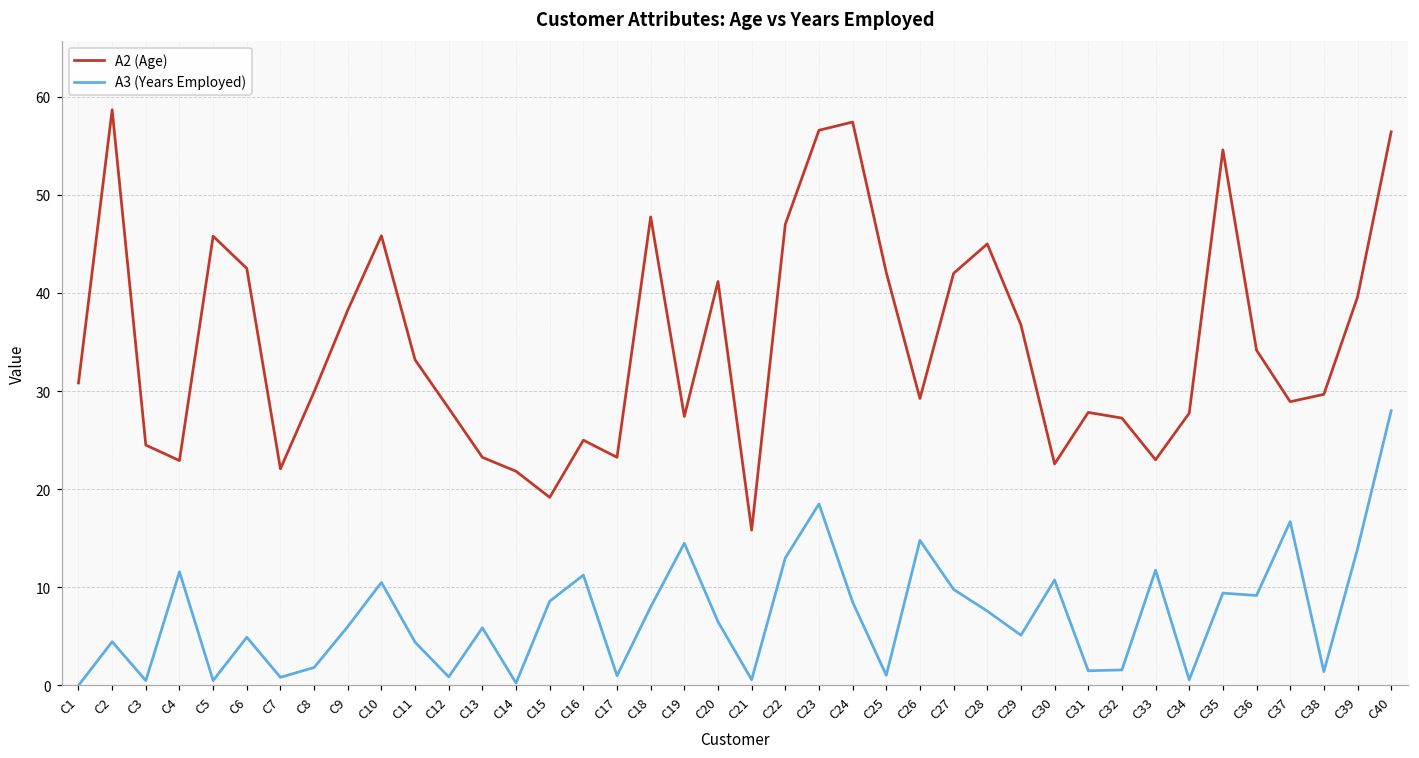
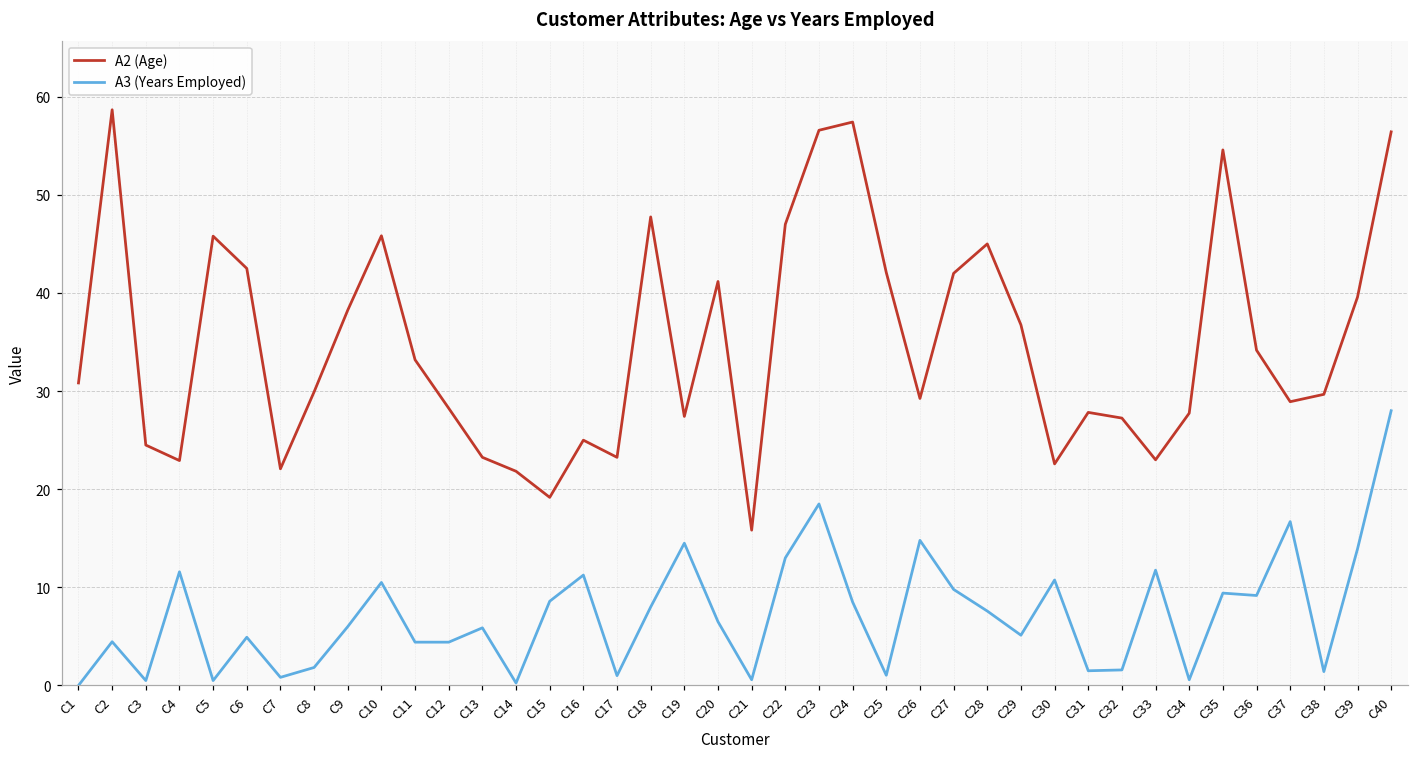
A3 (Years Employed), C12: 1 -> 4
